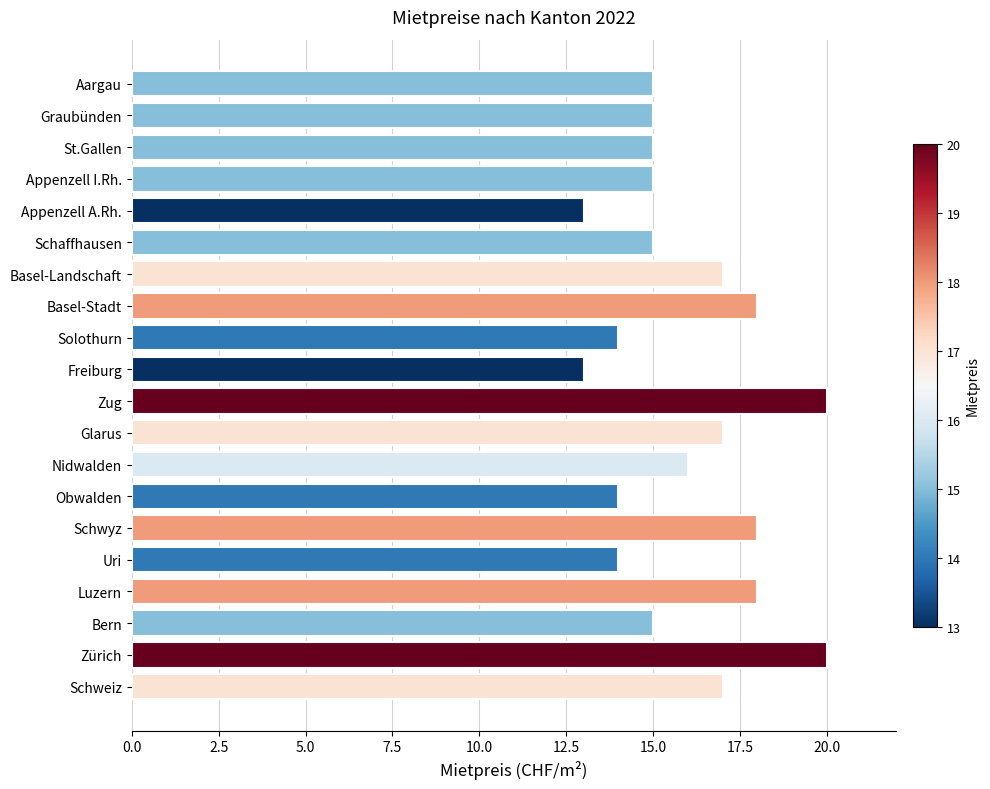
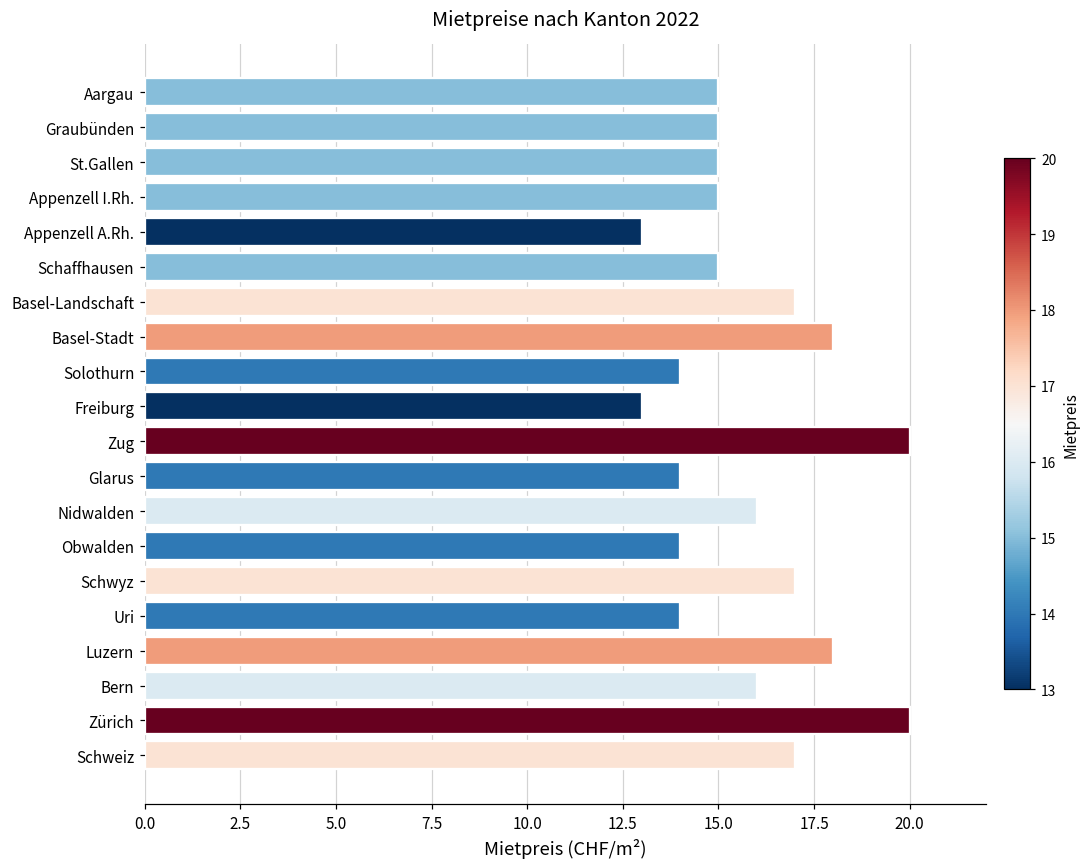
Glarus: 17 -> 14
Schwyz: 18 -> 17
Bern: 15 -> 16
